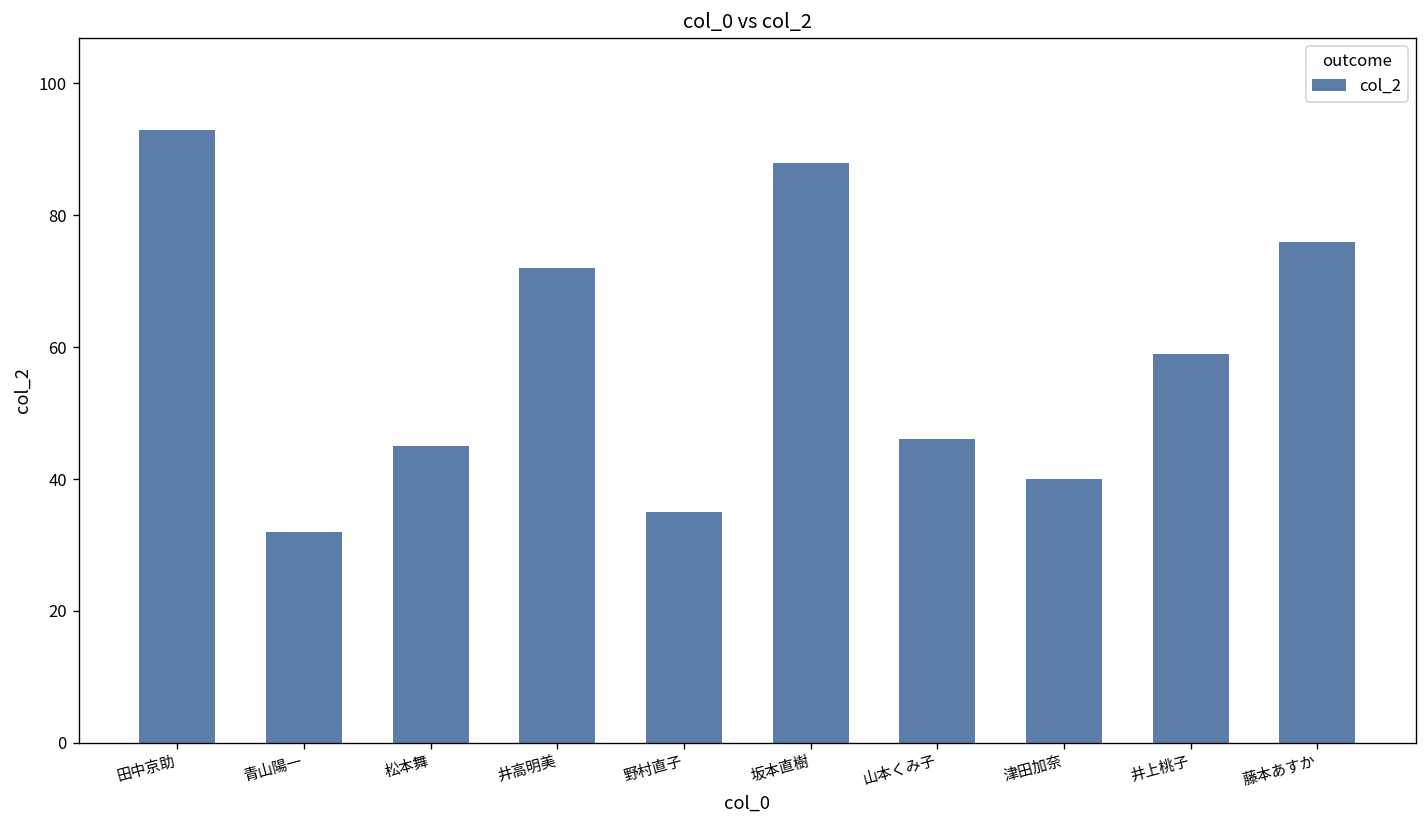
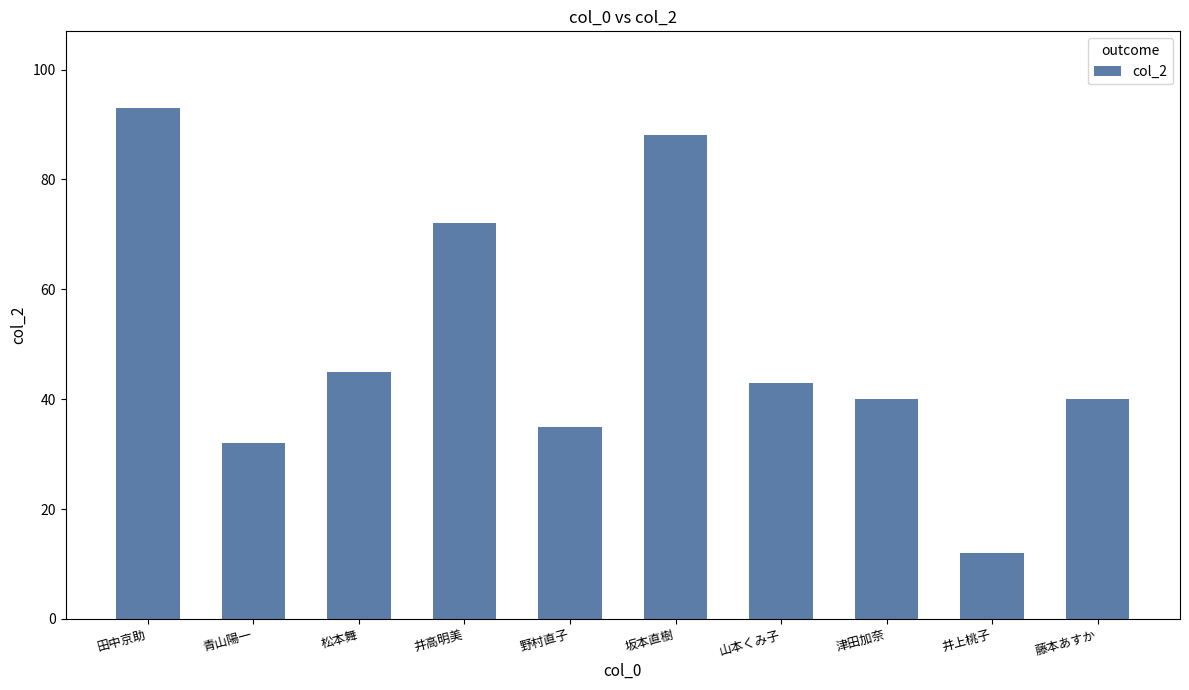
山本くみ子: 46 -> 43
井上桃子: 59 -> 12
藤本あすか: 76 -> 40
